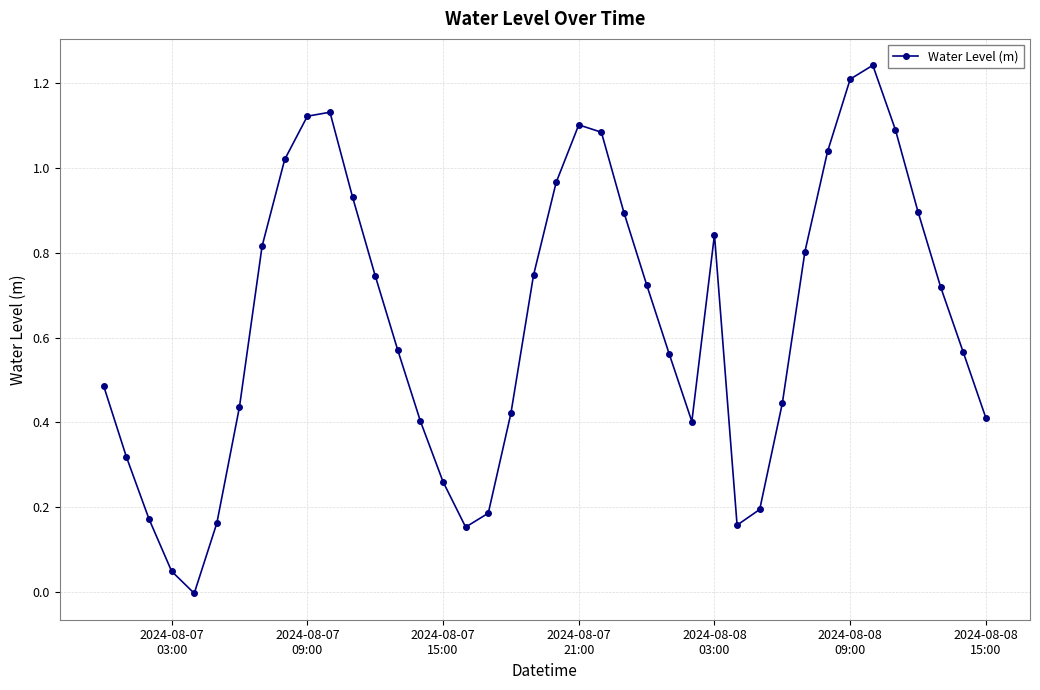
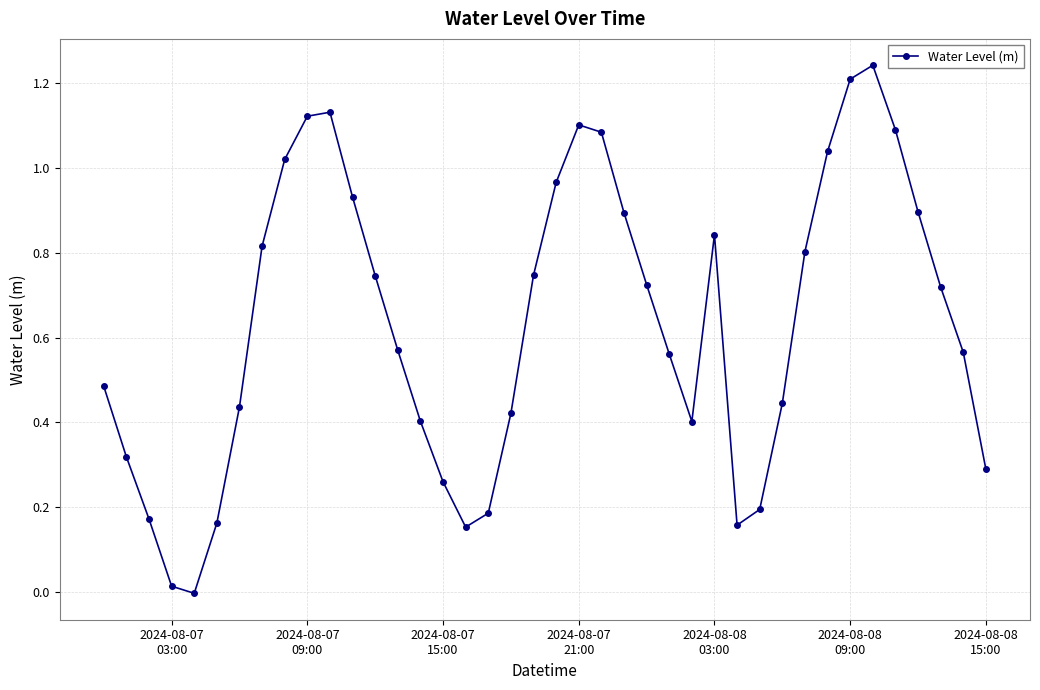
2024-08-07 03:00: 0.05 -> 0.01
2024-08-08 15:00: 0.41 -> 0.29
